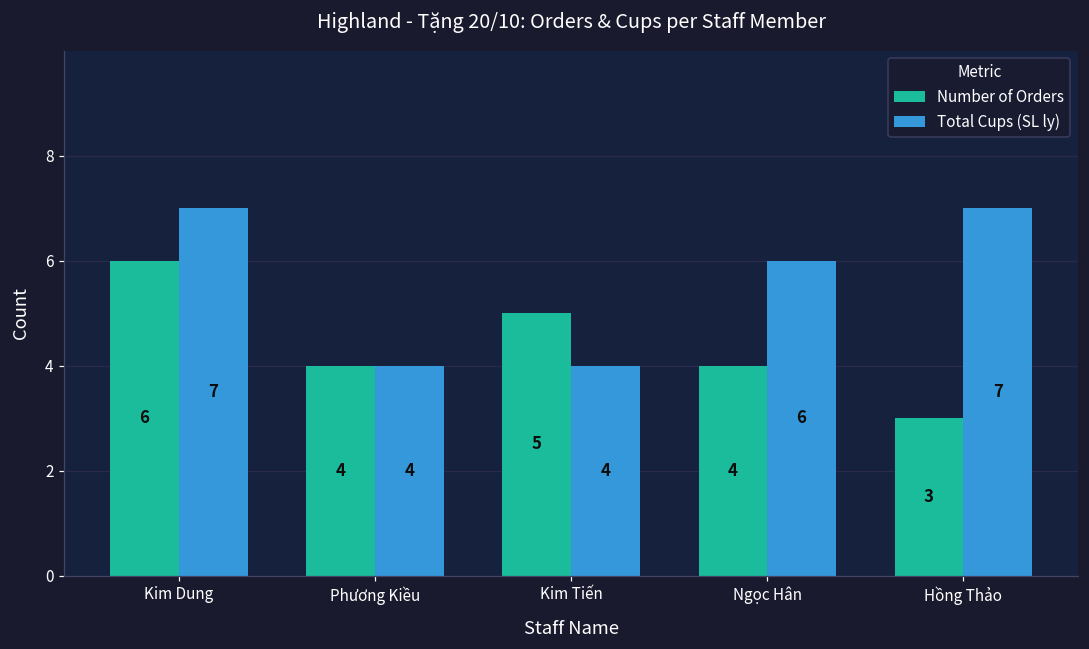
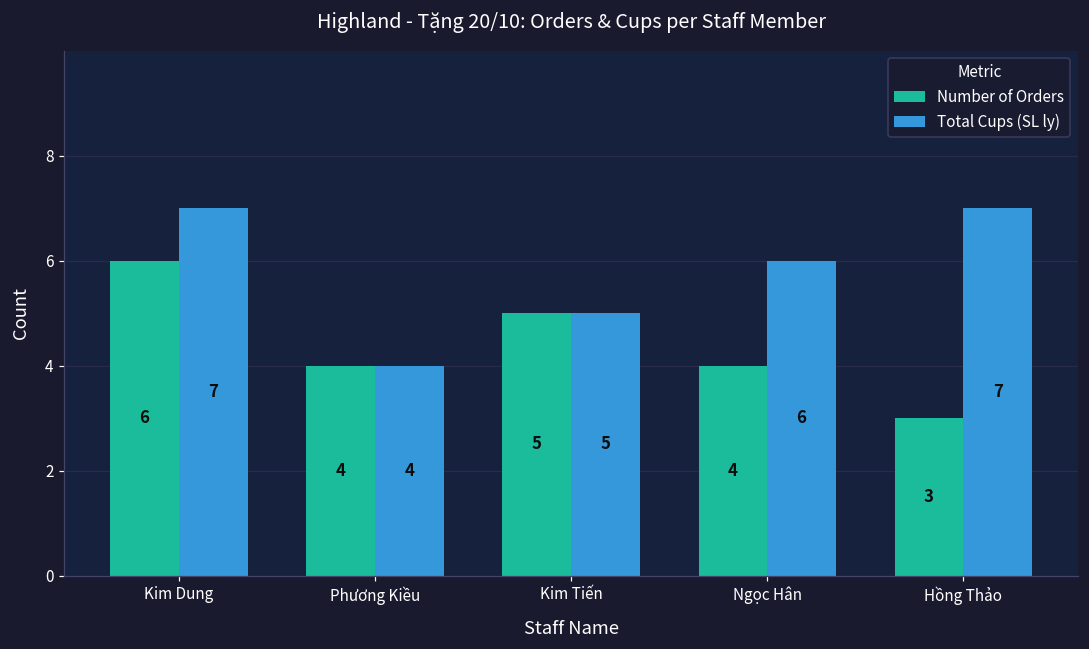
Total Cups (SL ly), Kim Tiến: 4 -> 5
